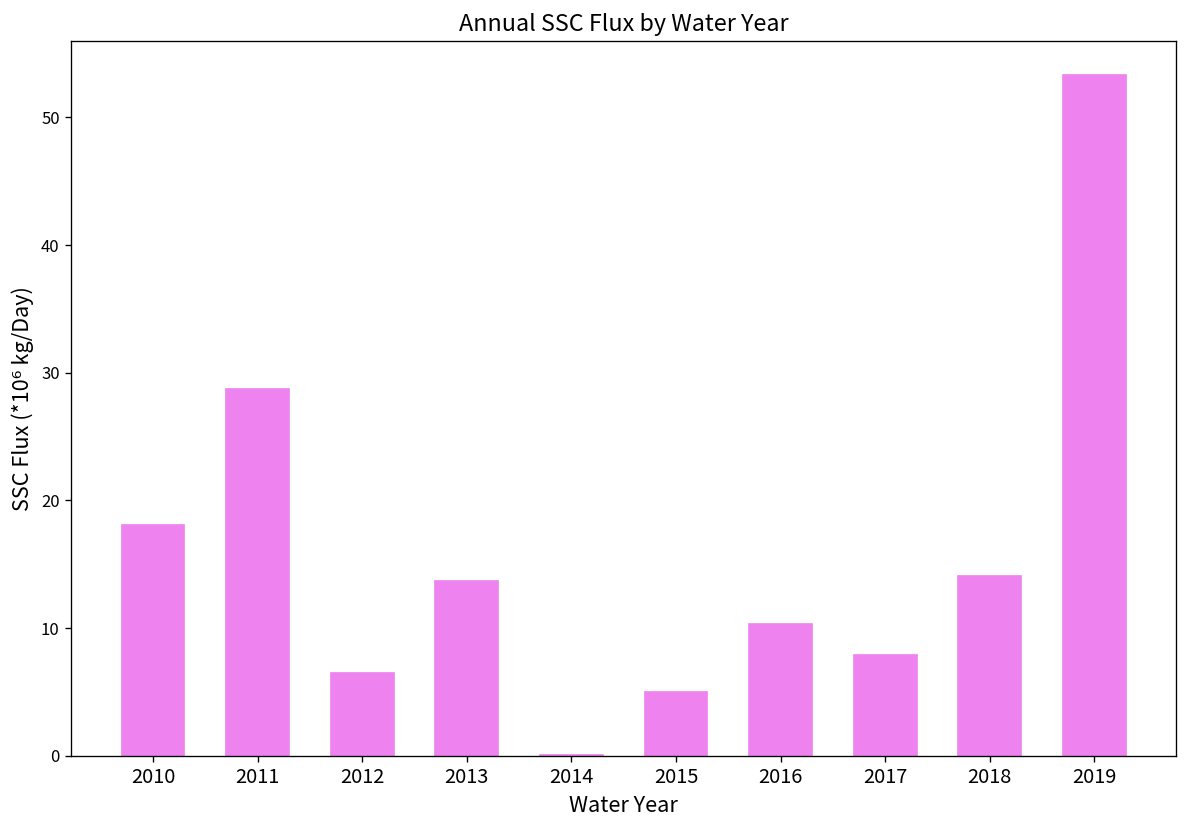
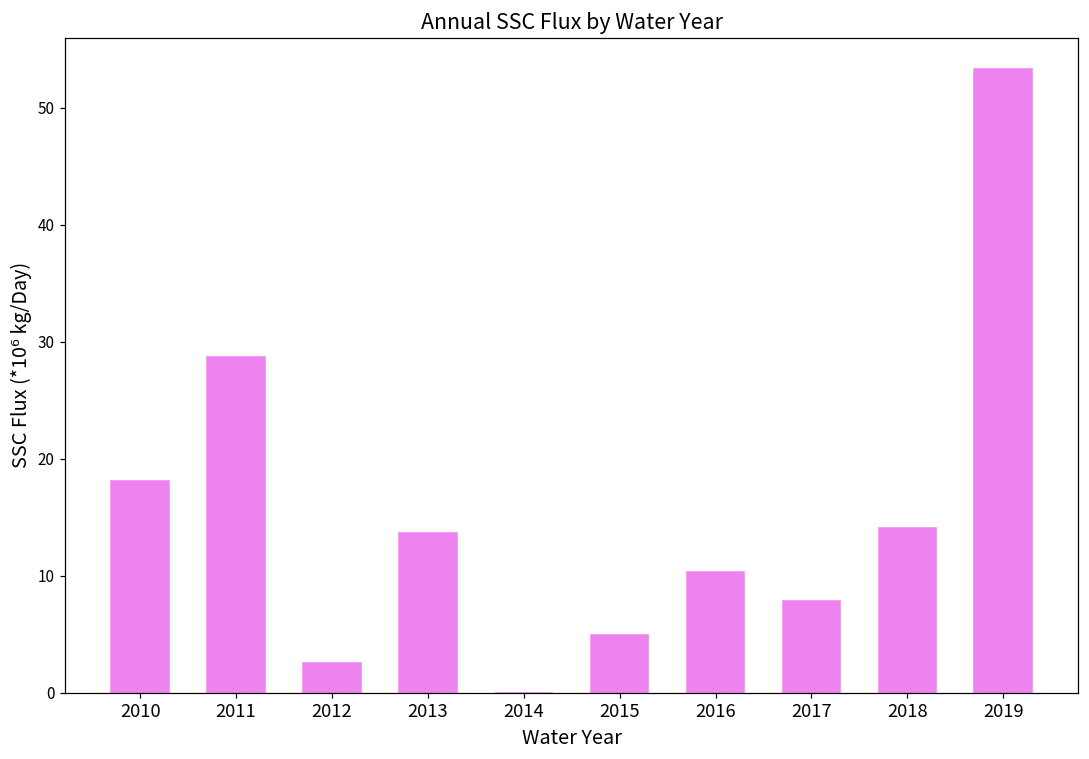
2012: 6.5 -> 2.6
